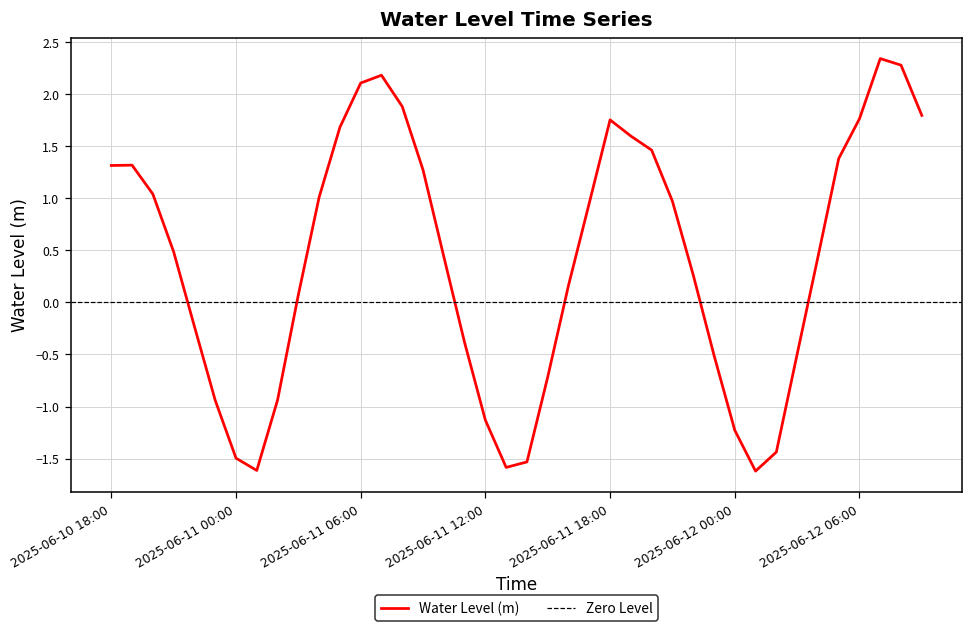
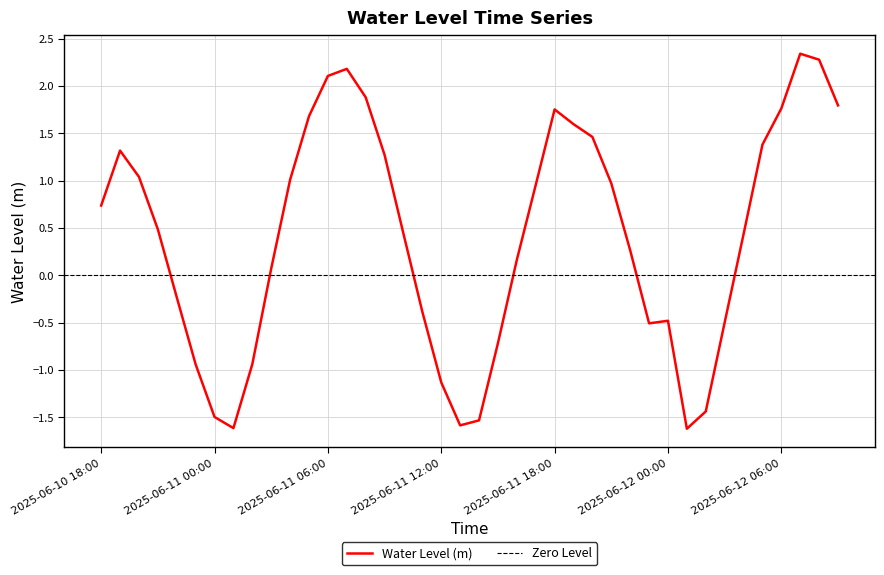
2025-06-10 18:00: 1.3 -> 0.7
2025-06-12 00:00: -1.2 -> -0.5
